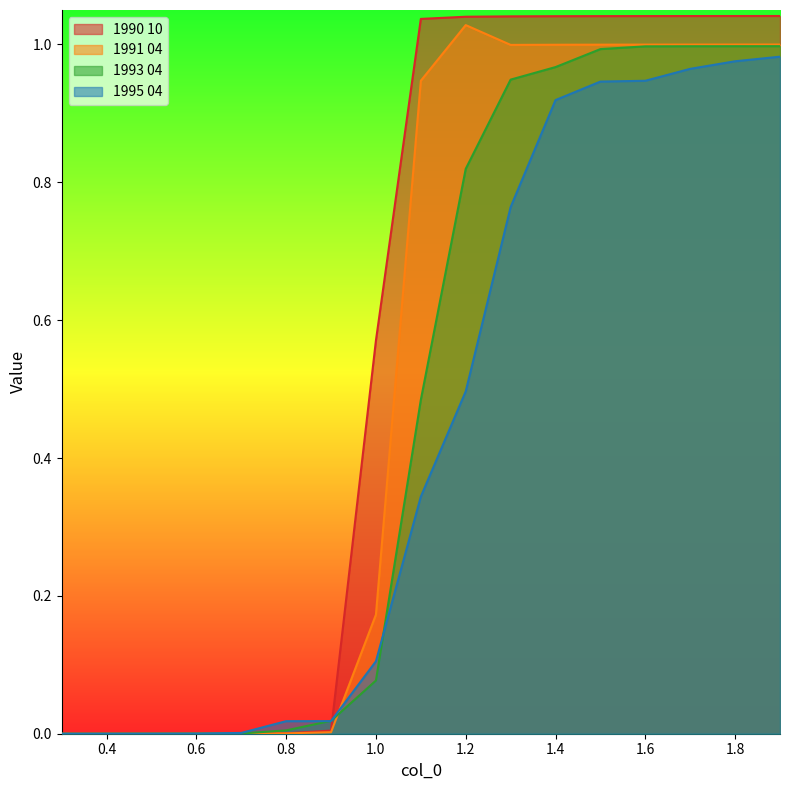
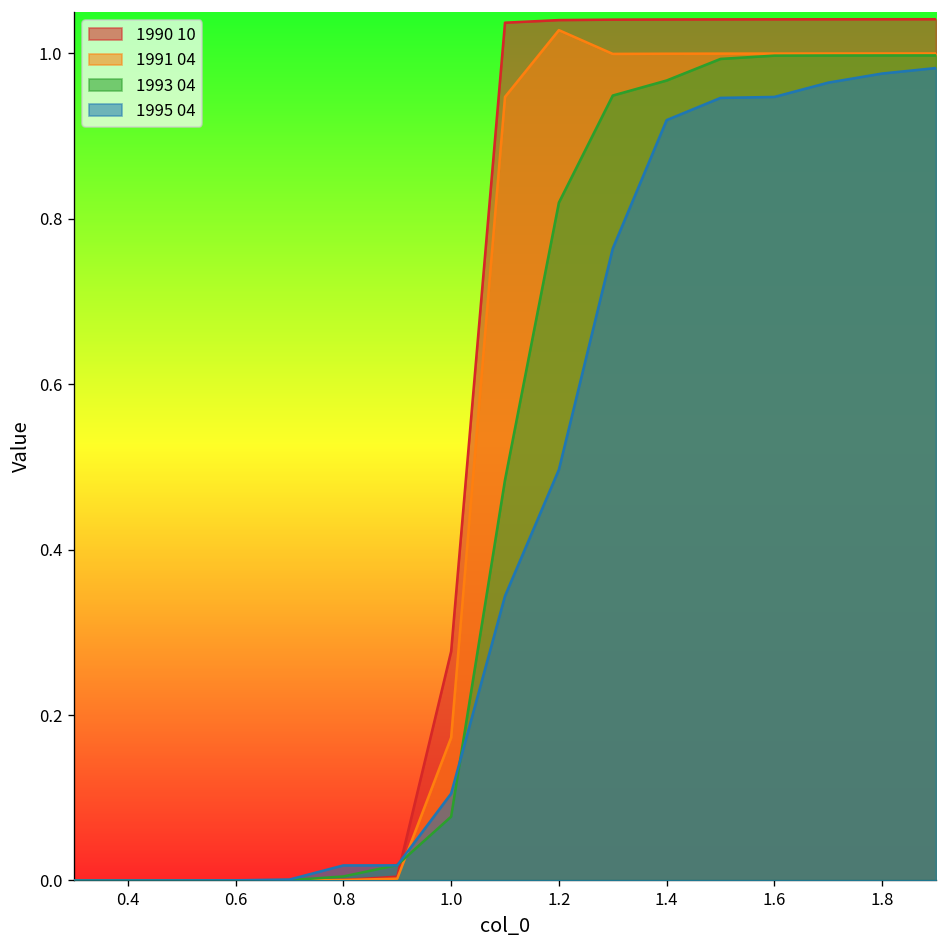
1990 10, 1.0: 0.57 -> 0.28
